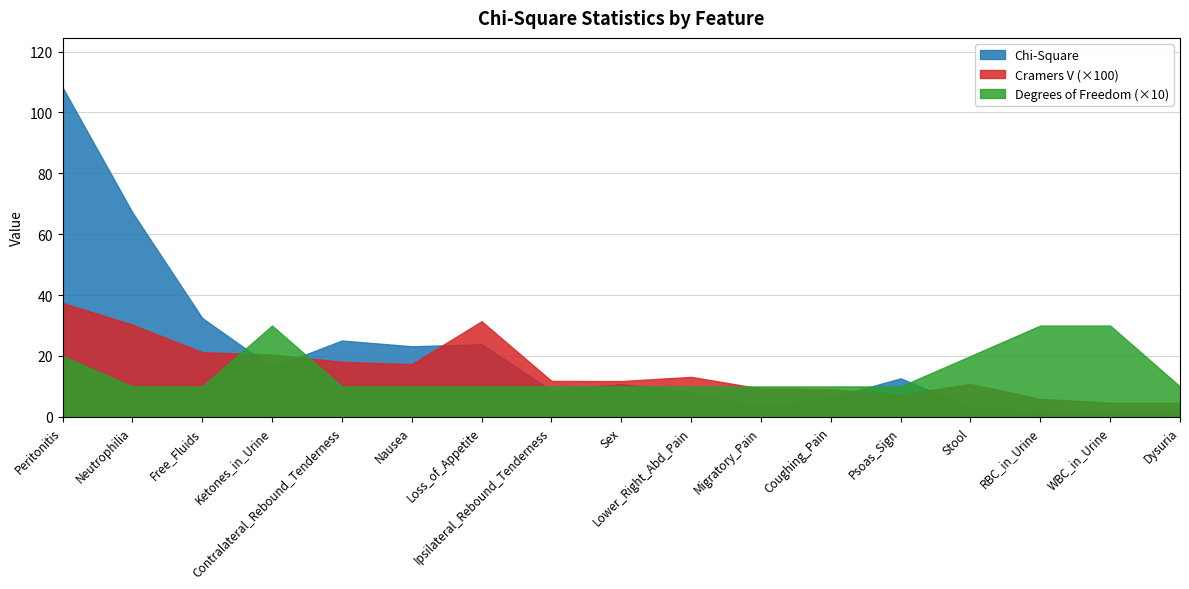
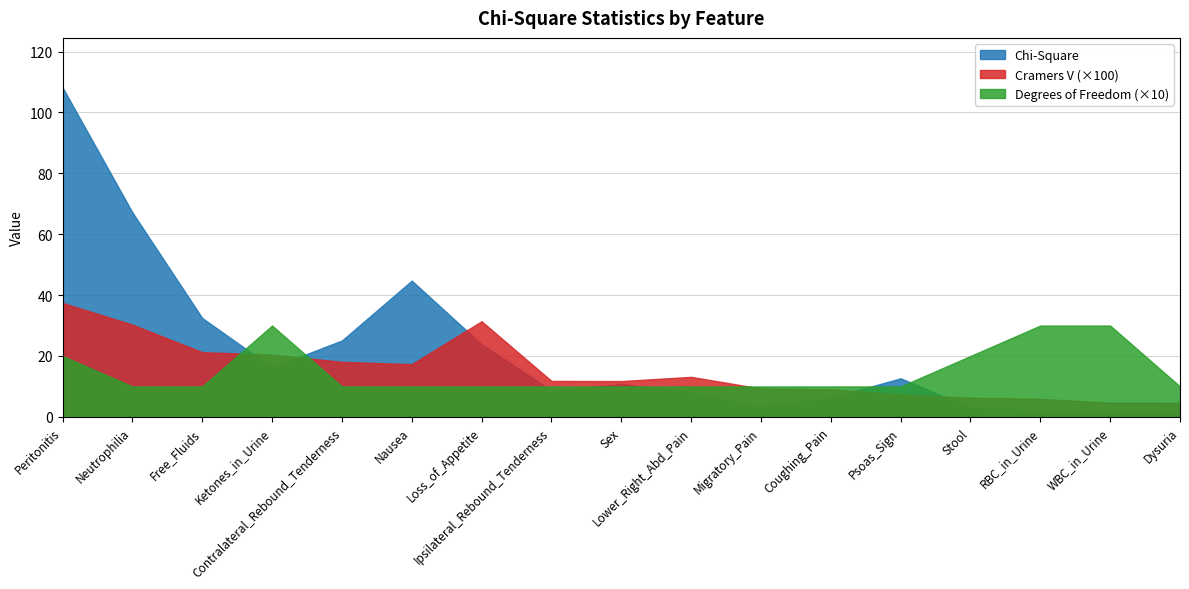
Chi-Square, Nausea: 23 -> 45
Cramers V (×100), Stool: 11 -> 6
